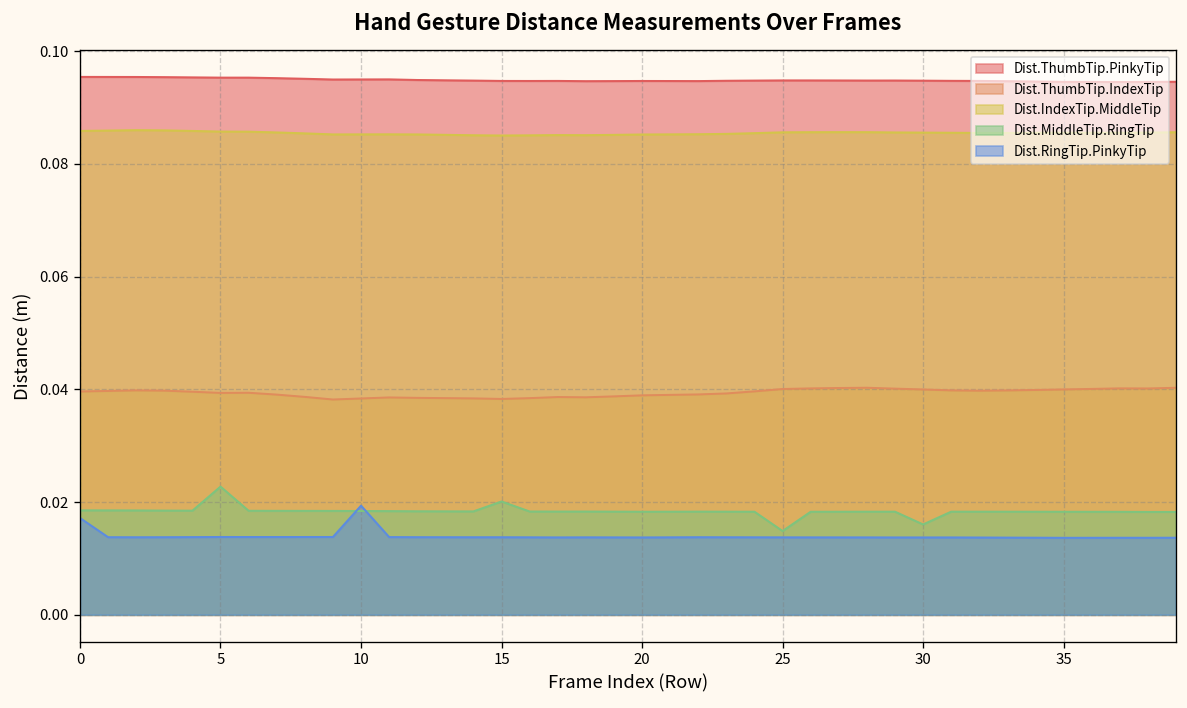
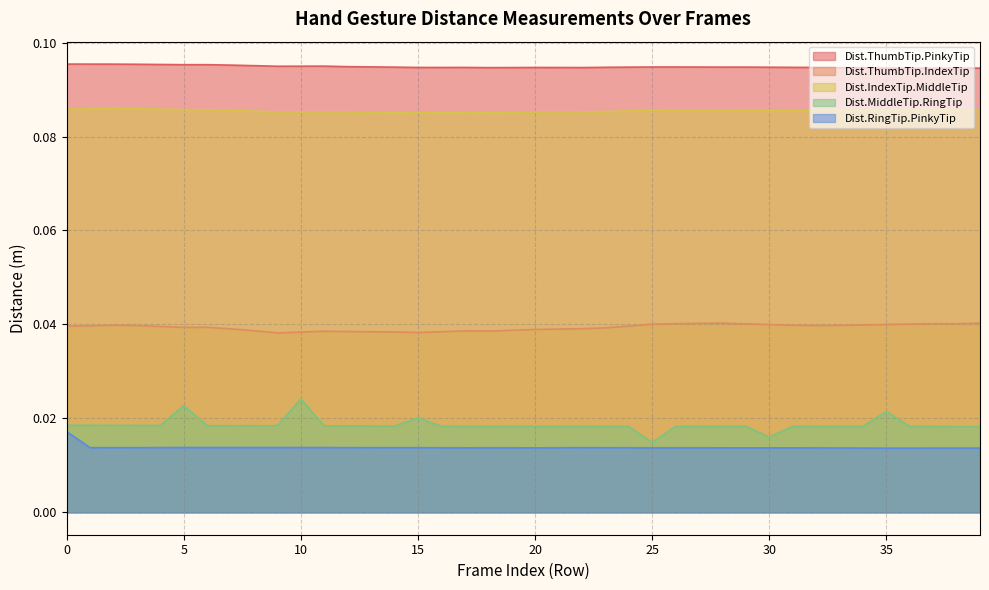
Dist.MiddleTip.RingTip, 10: 0.018 -> 0.024
Dist.RingTip.PinkyTip, 10: 0.019 -> 0.014
Dist.MiddleTip.RingTip, 35: 0.018 -> 0.021
